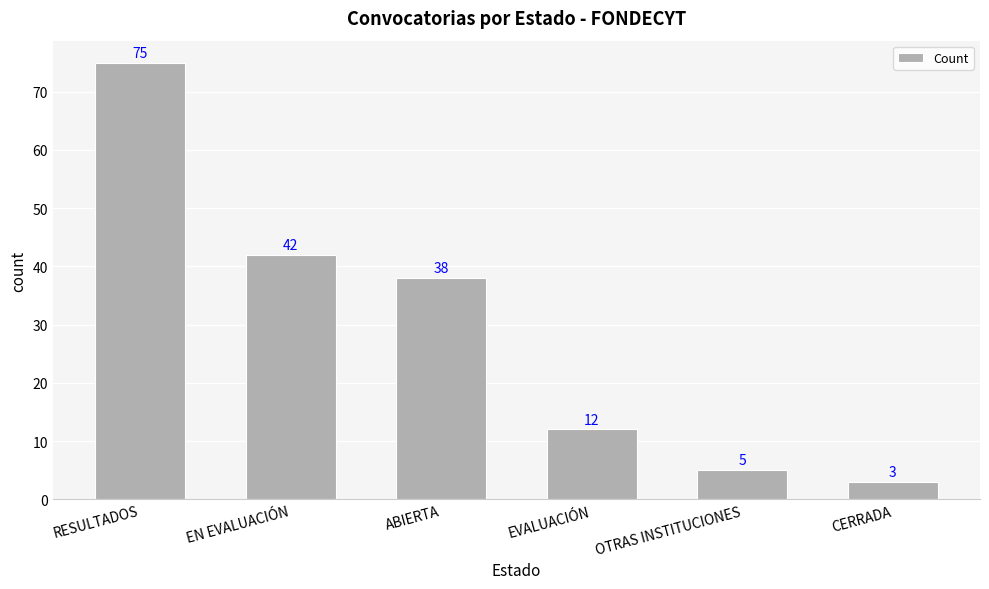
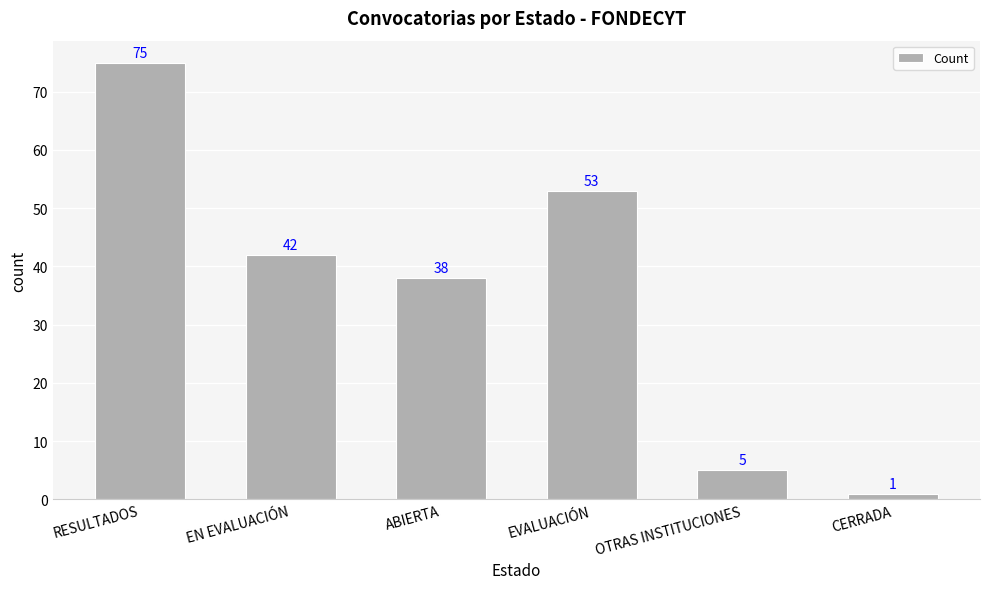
EVALUACIÓN: 12 -> 53
CERRADA: 3 -> 1
